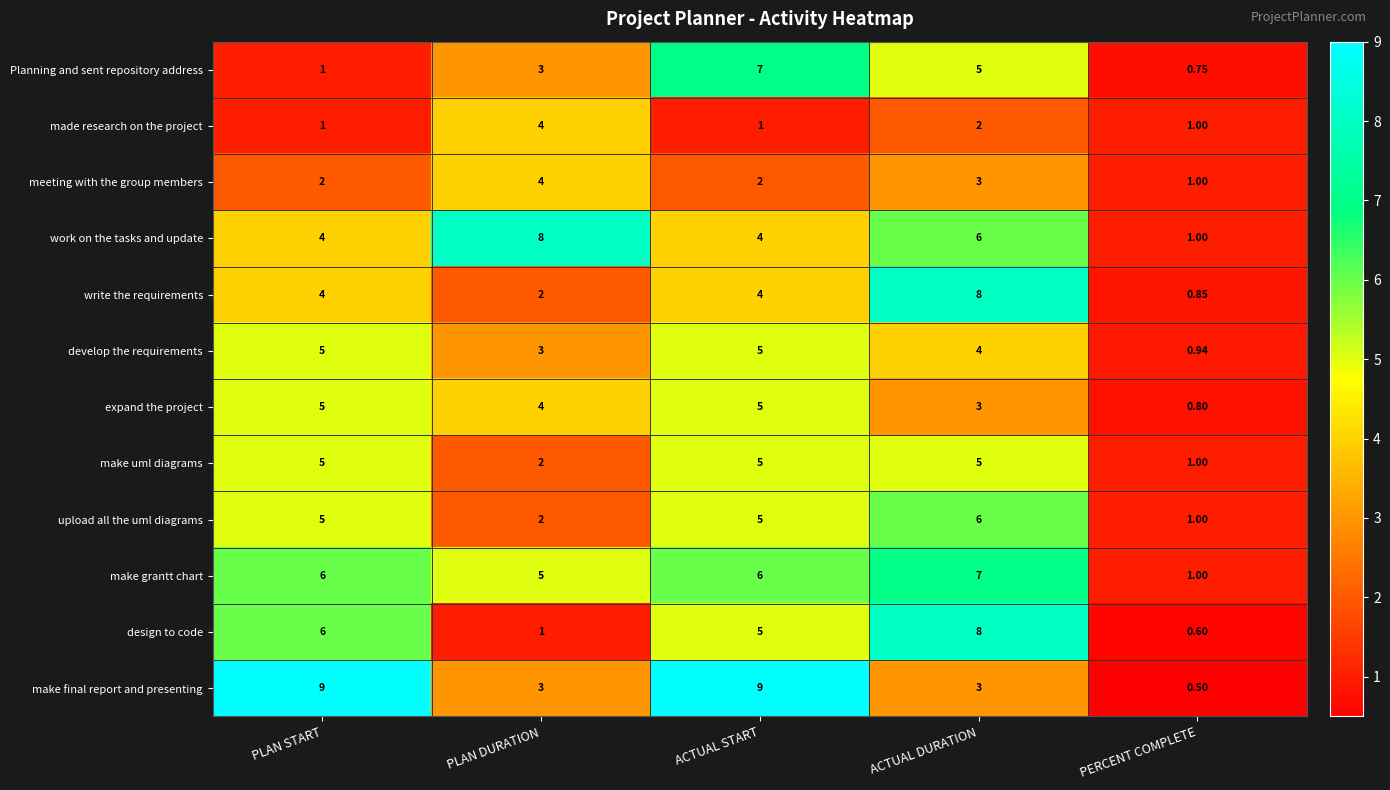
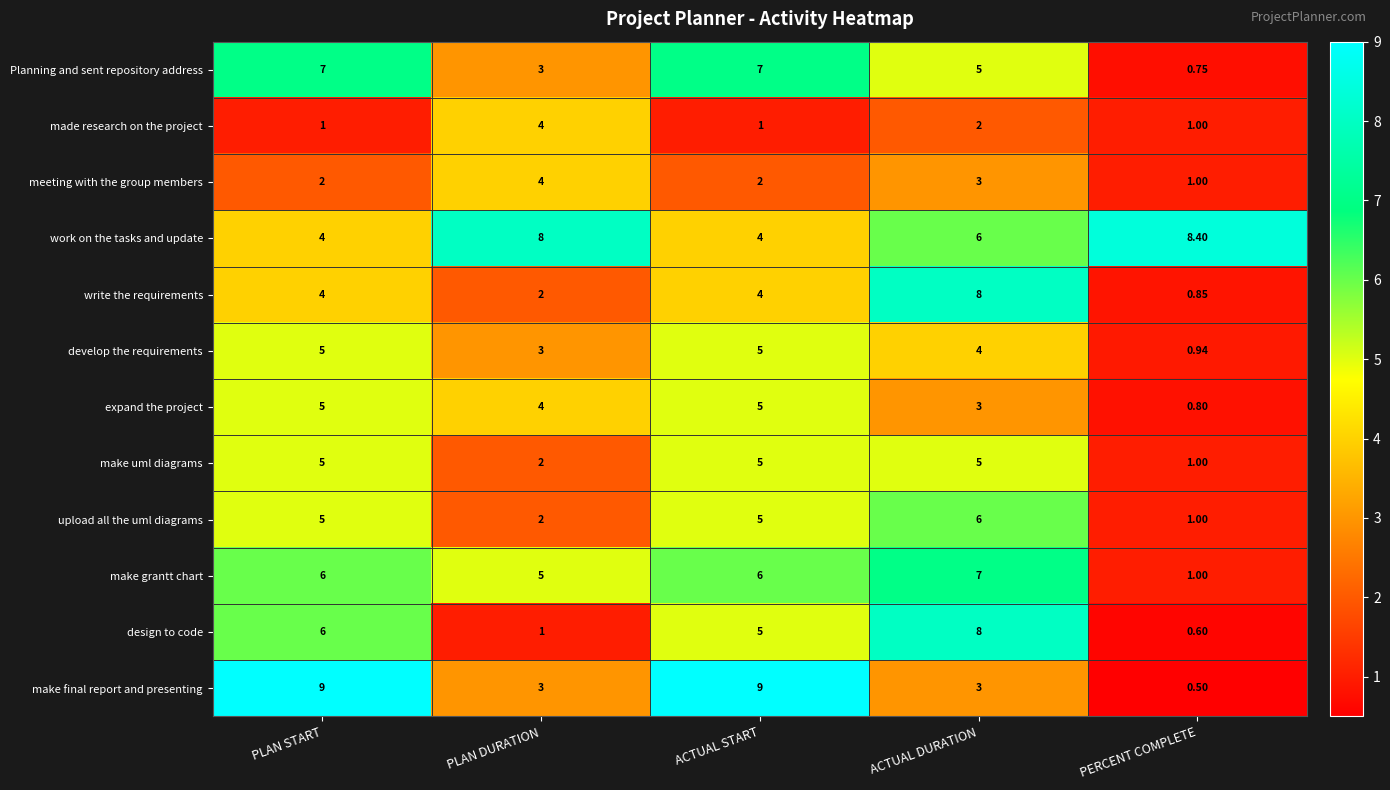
Planning and sent repository address, PLAN START: 1 -> 7
work on the tasks and update, PERCENT COMPLETE: 1.00 -> 8.40
